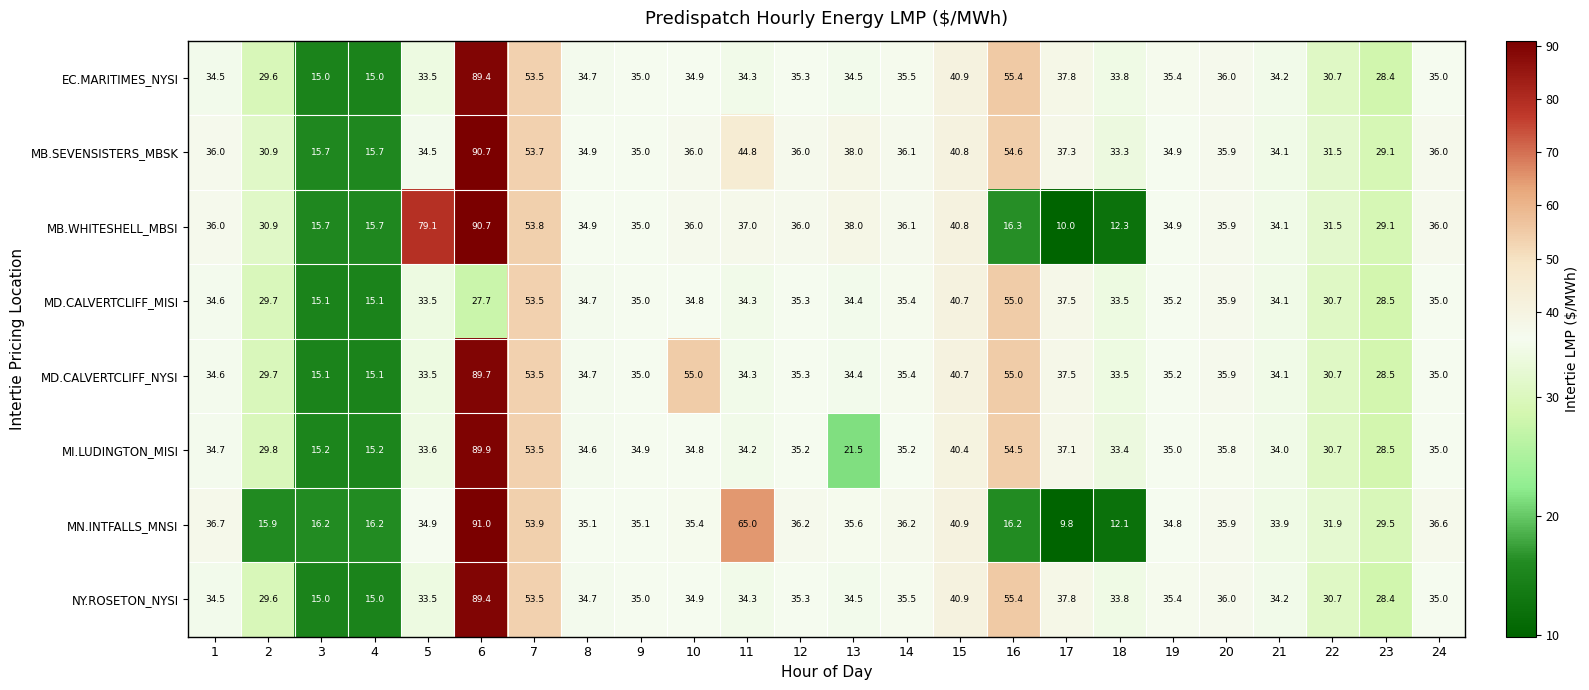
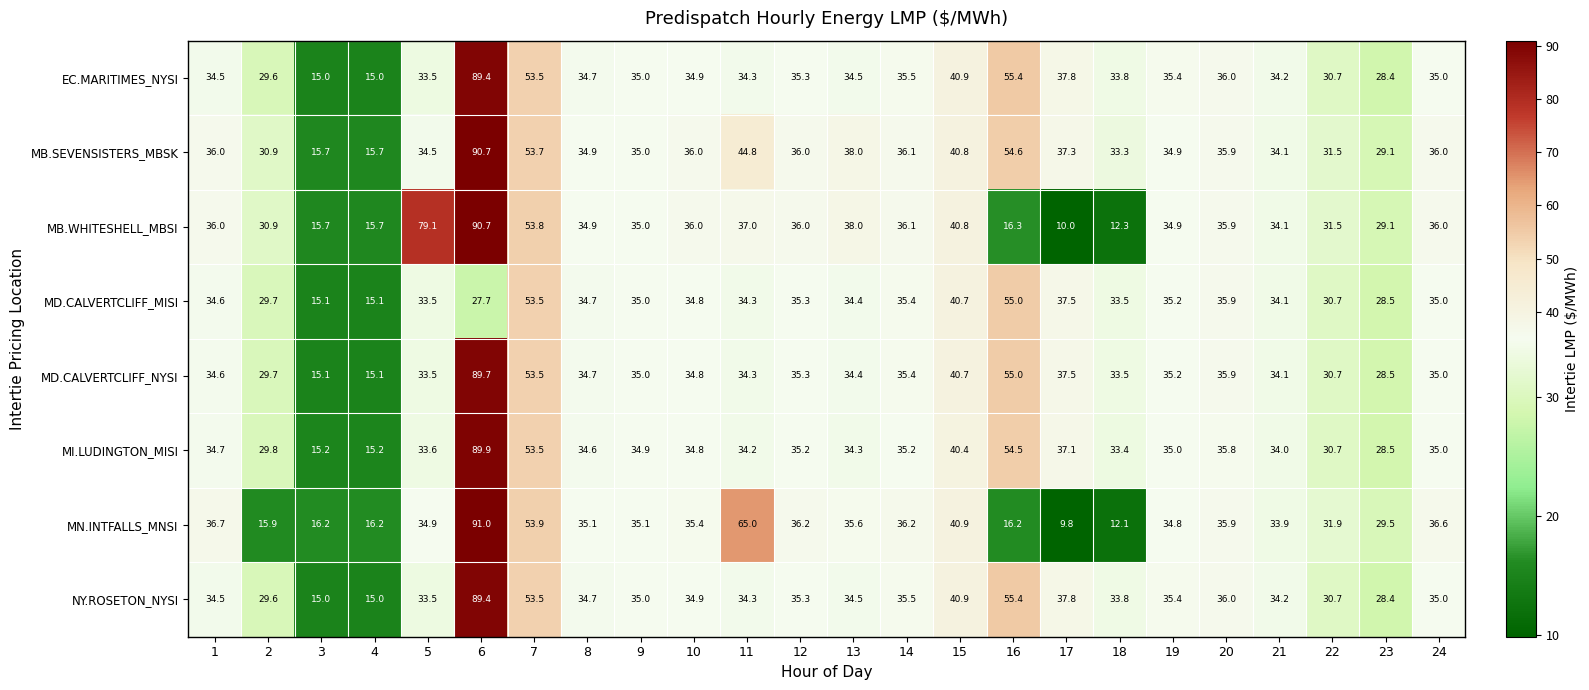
MD.CALVERTCLIFF_NYSI, 10: 55.0 -> 34.8
MI.LUDINGTON_MISI, 13: 21.5 -> 34.3
